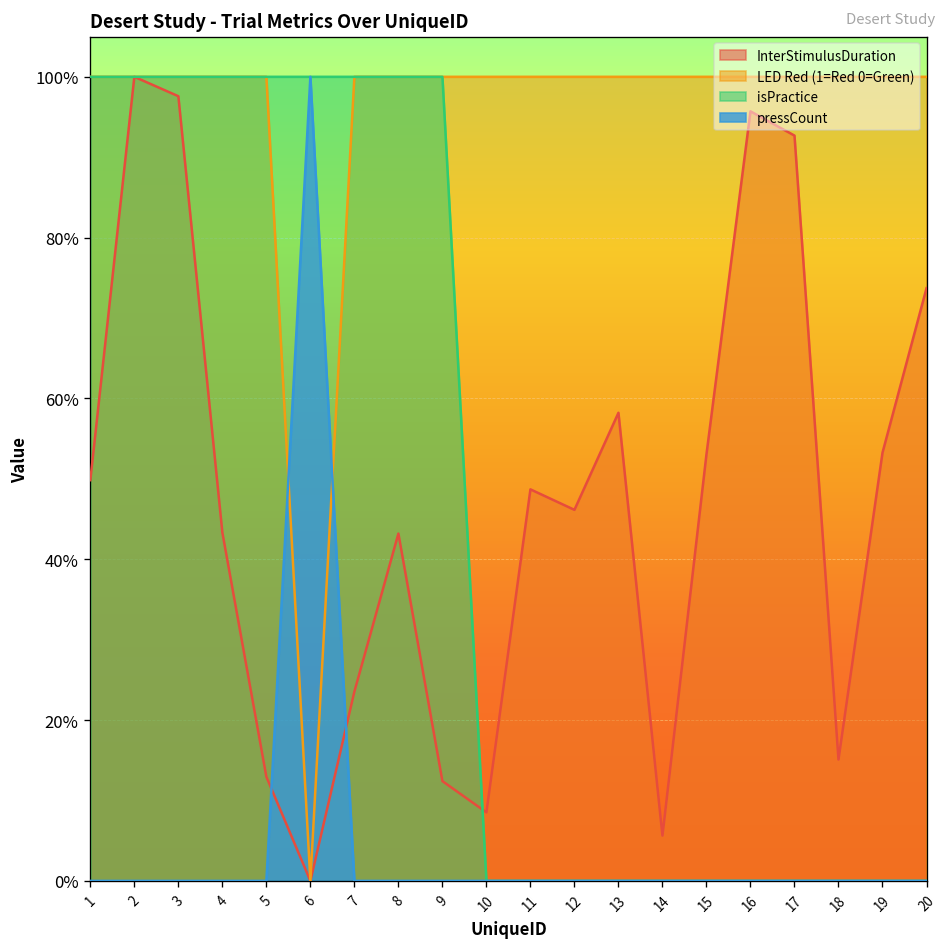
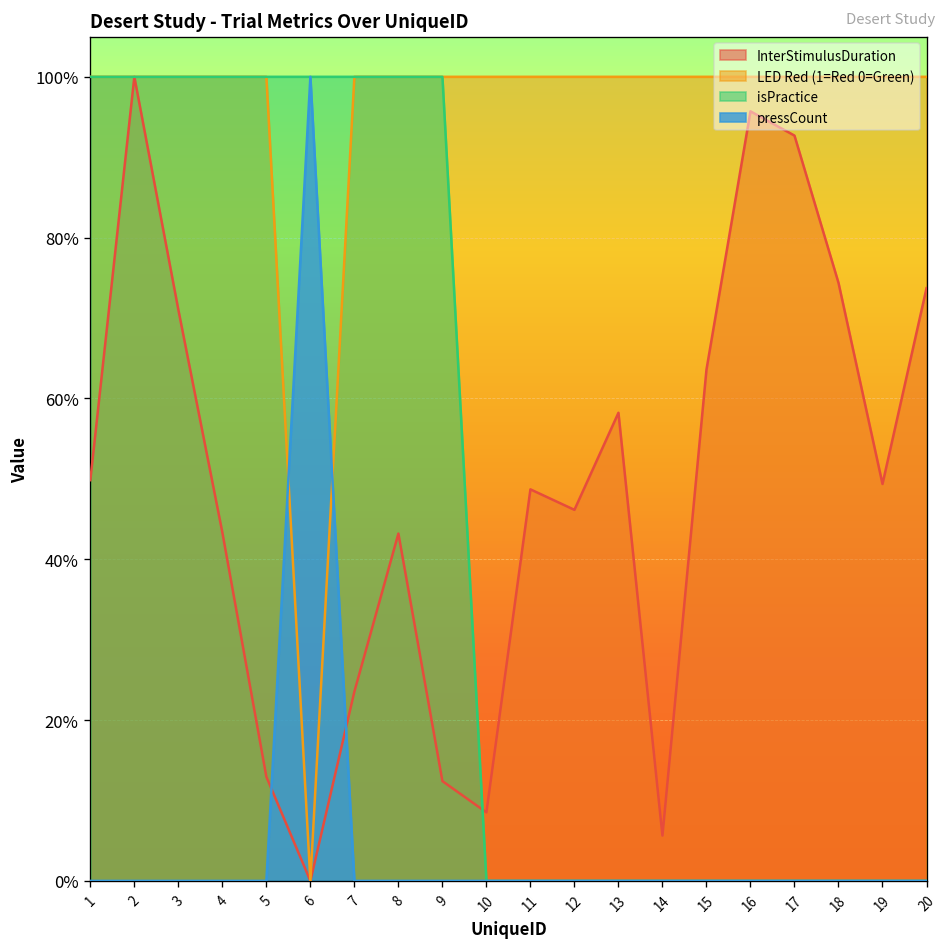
InterStimulusDuration, 3: 98% -> 71%
InterStimulusDuration, 15: 53% -> 64%
InterStimulusDuration, 18: 15% -> 74%
InterStimulusDuration, 19: 53% -> 49%
